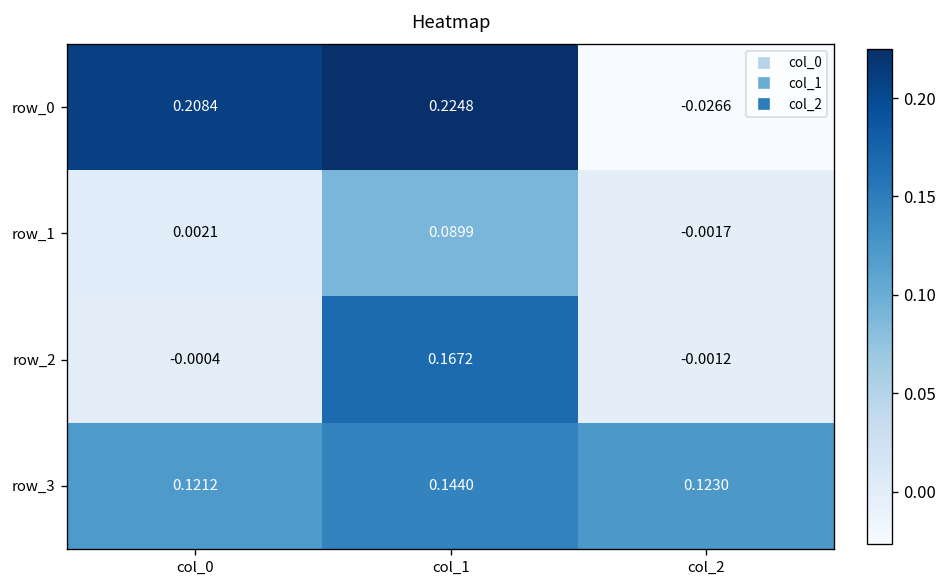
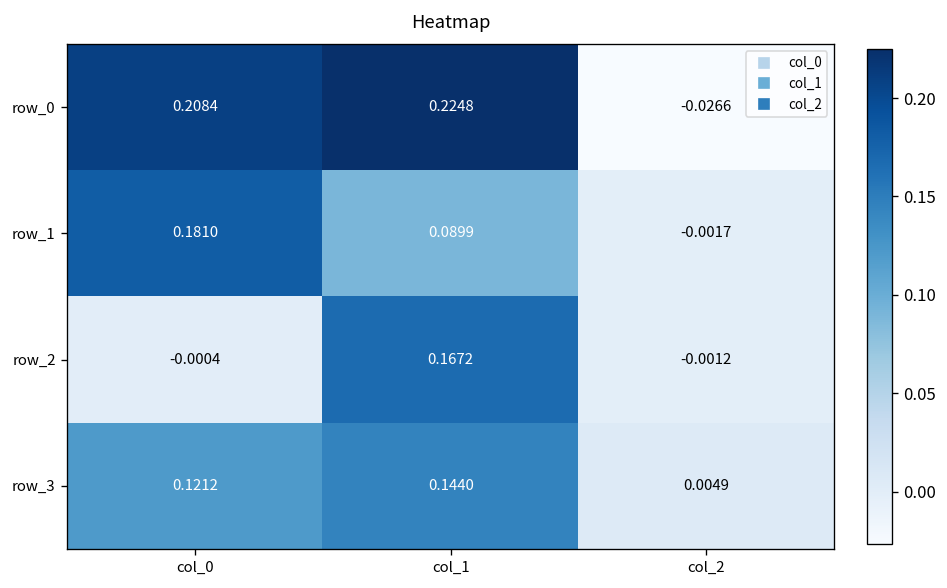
row_1, col_0: 0.0021 -> 0.1810
row_3, col_2: 0.1230 -> 0.0049
